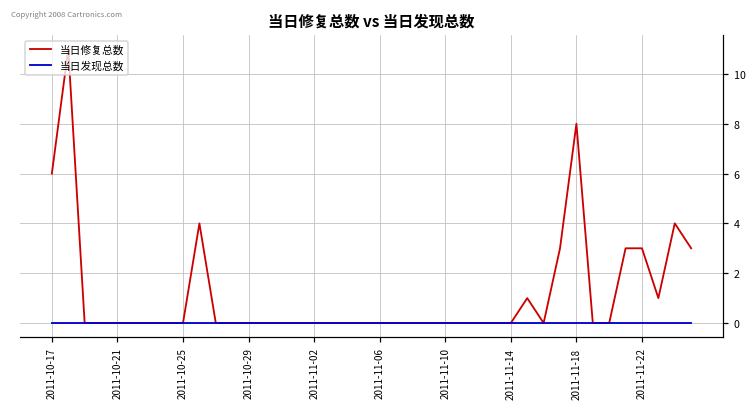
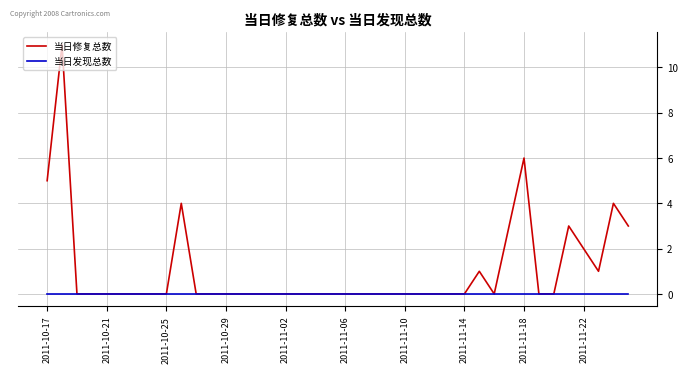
当日修复总数, 2011-10-17: 6 -> 5
当日修复总数, 2011-11-18: 8 -> 6
当日修复总数, 2011-11-22: 3 -> 2
